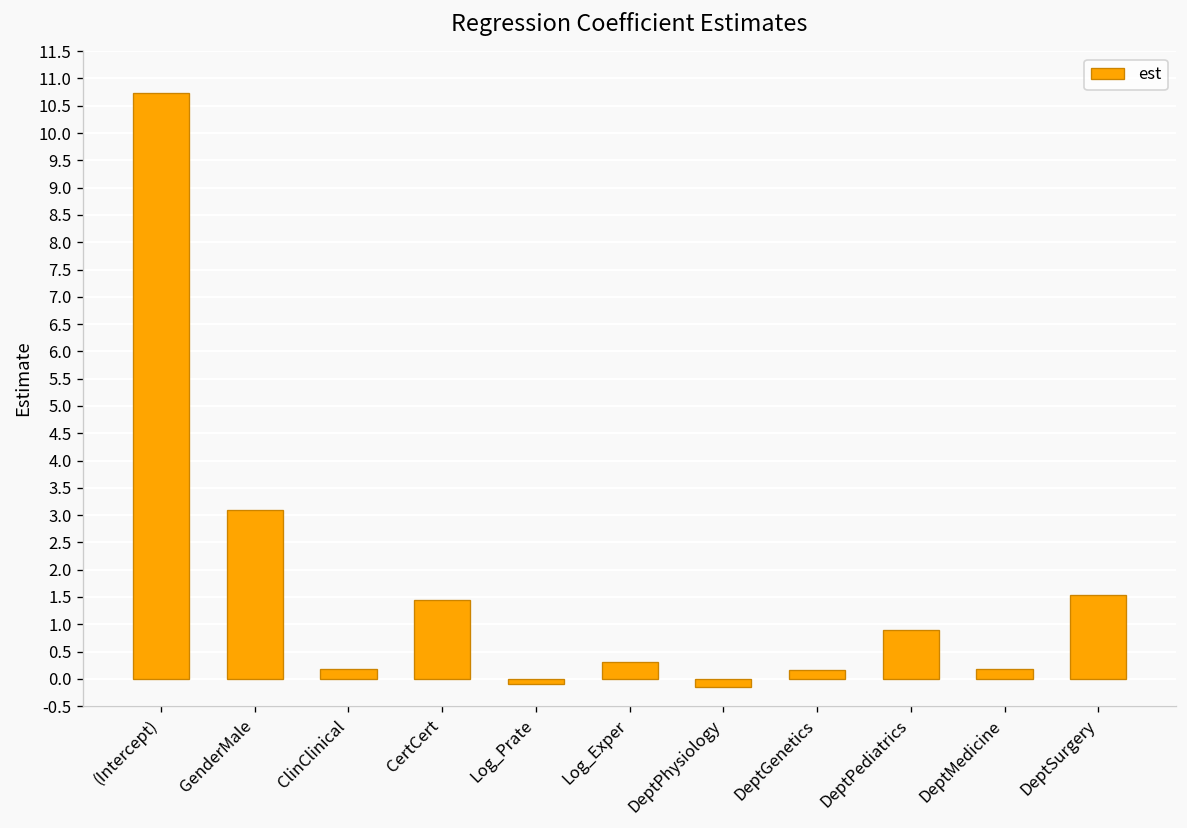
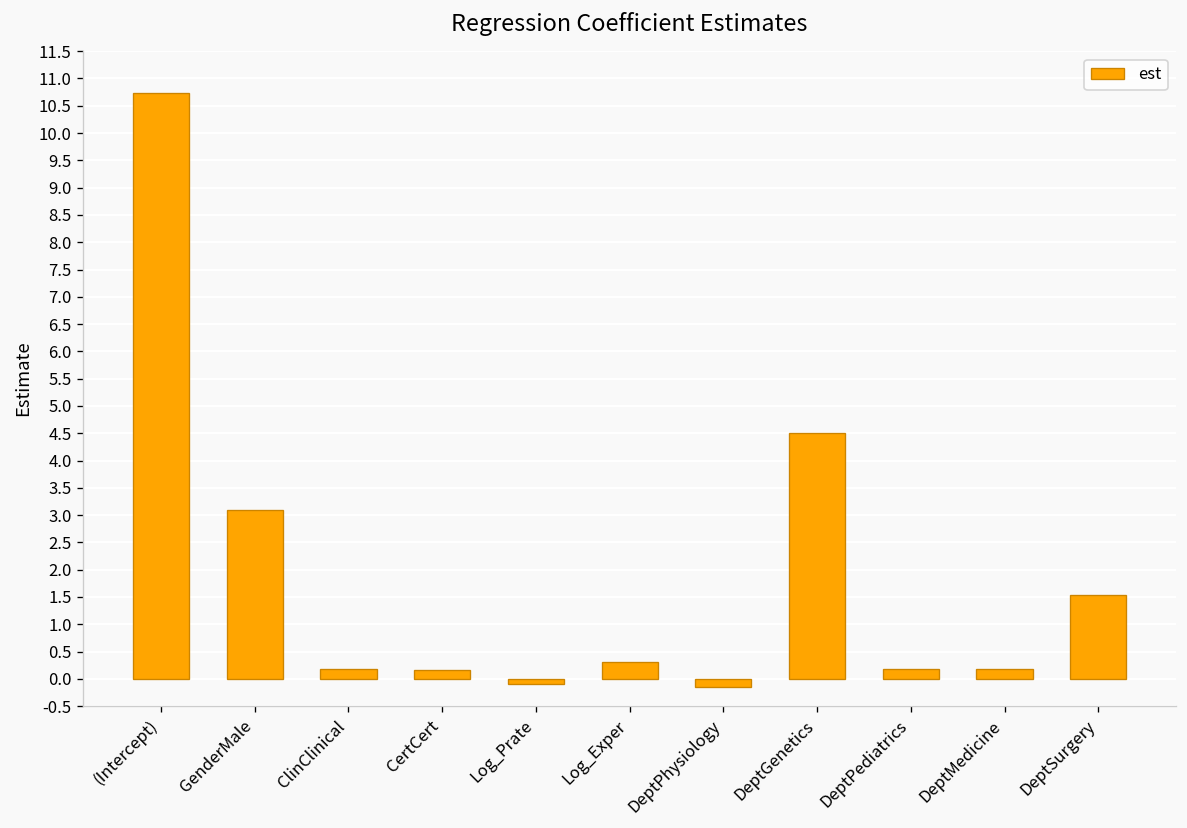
CertCert: 1.5 -> 0.2
DeptGenetics: 0.2 -> 4.5
DeptPediatrics: 0.9 -> 0.2
